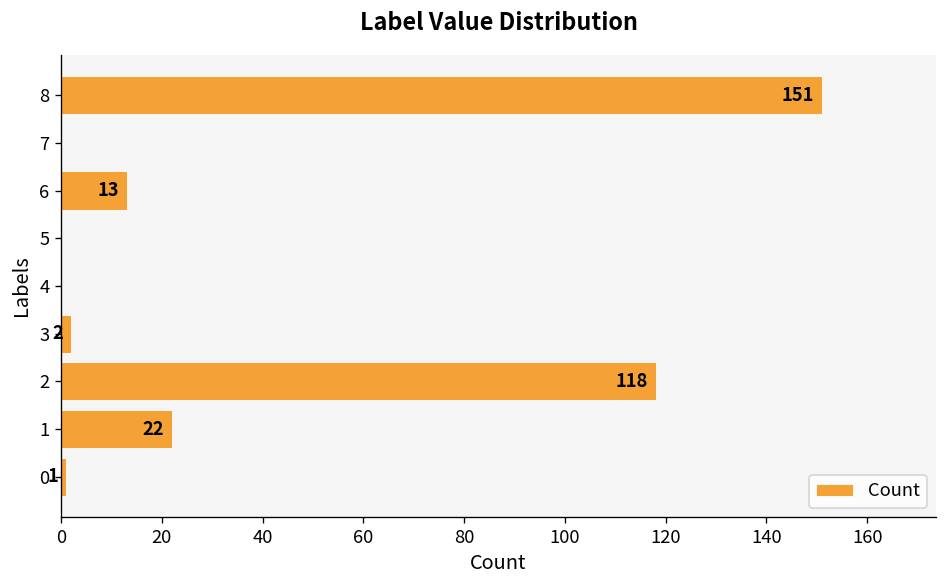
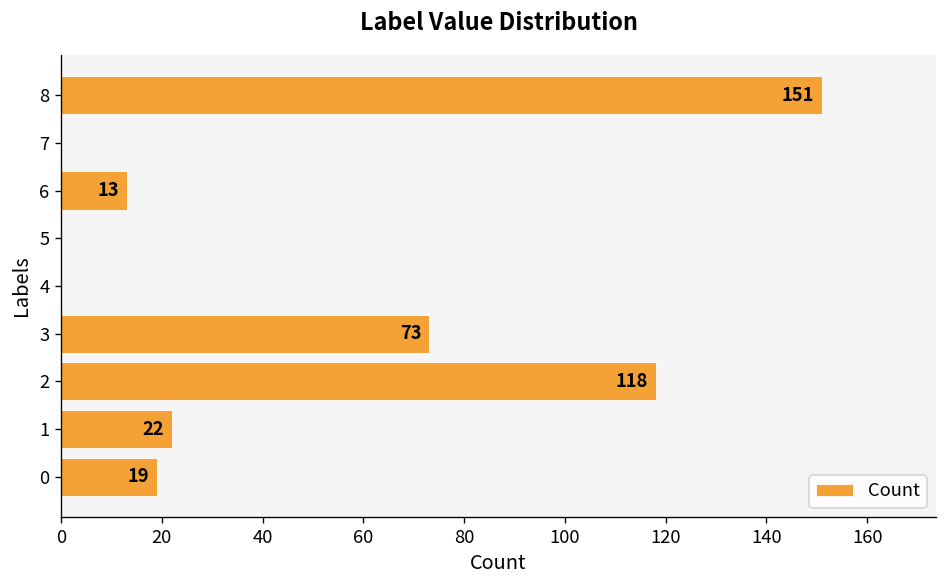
3: 2 -> 73
0: 1 -> 19
